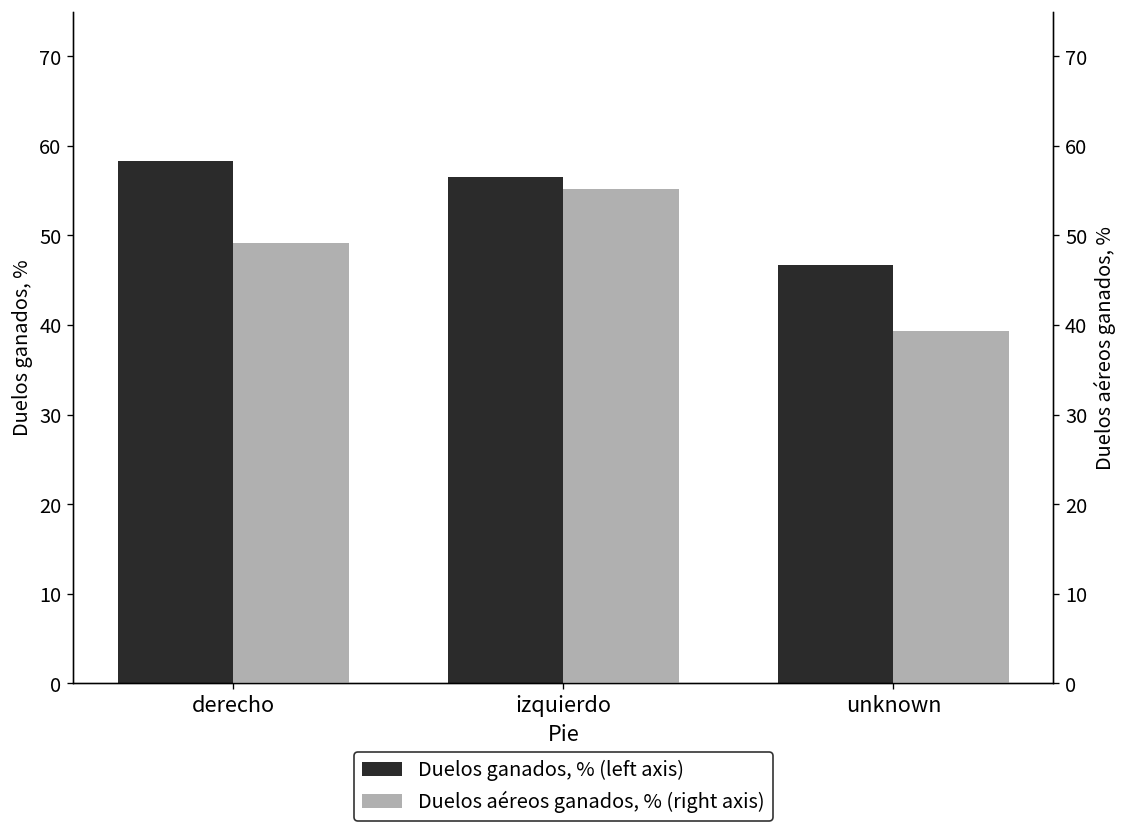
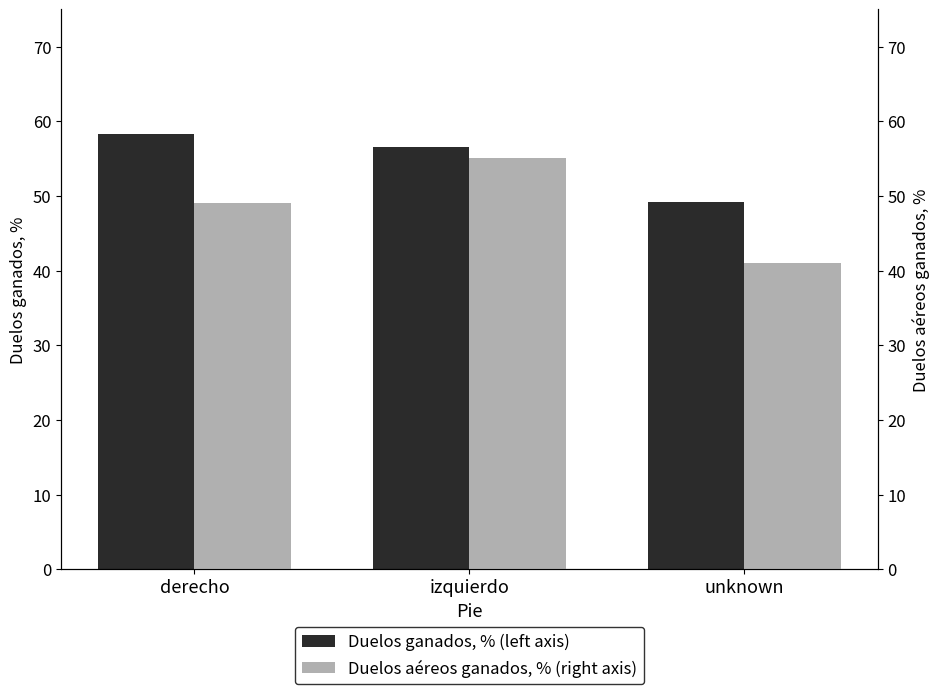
Duelos ganados, % (left axis), unknown: 47 -> 49
Duelos aéreos ganados, % (right axis), unknown: 39 -> 41
